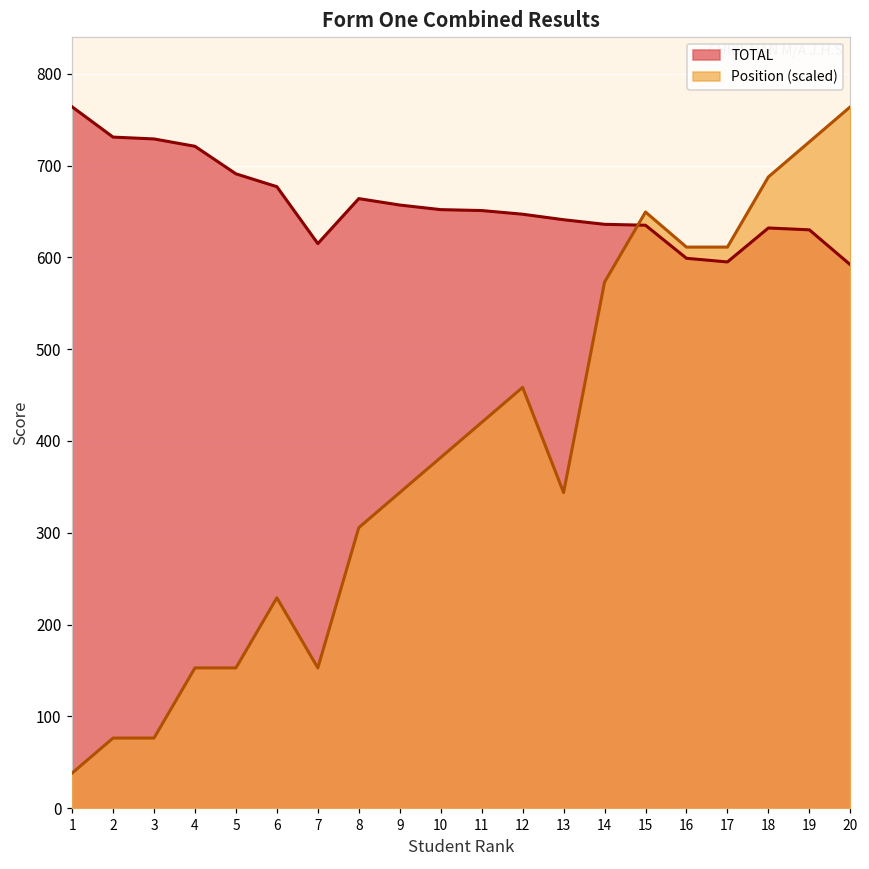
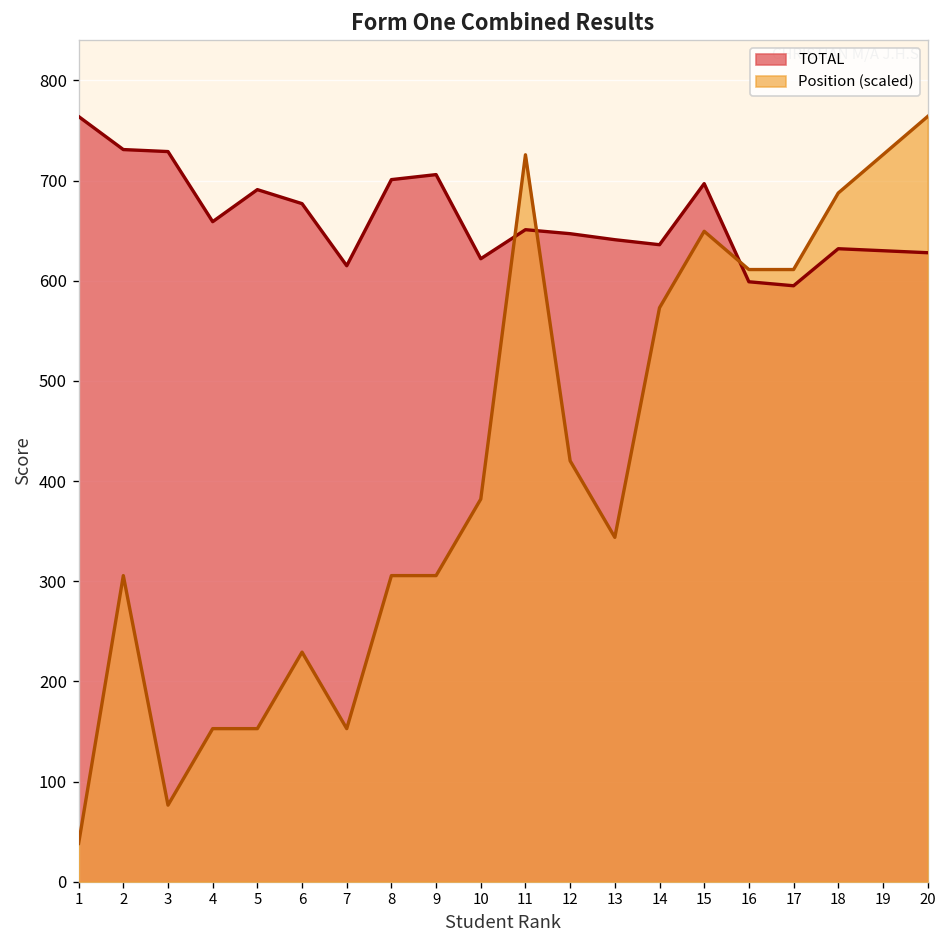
Position (scaled), 2: 80 -> 310
TOTAL, 4: 720 -> 660
TOTAL, 8: 660 -> 700
TOTAL, 9: 660 -> 710
Position (scaled), 9: 340 -> 310
TOTAL, 10: 650 -> 620
Position (scaled), 11: 420 -> 730
Position (scaled), 12: 460 -> 420
TOTAL, 15: 640 -> 700
TOTAL, 20: 590 -> 630
